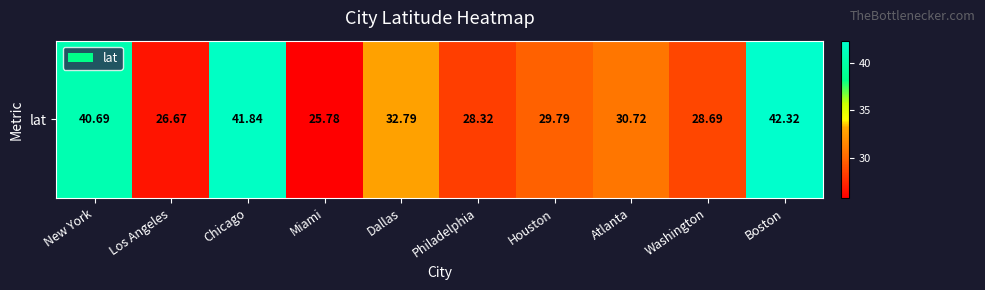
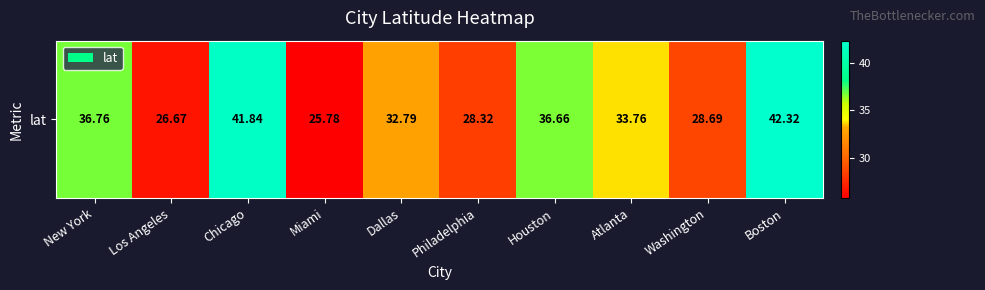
lat, New York: 40.69 -> 36.76
lat, Houston: 29.79 -> 36.66
lat, Atlanta: 30.72 -> 33.76
